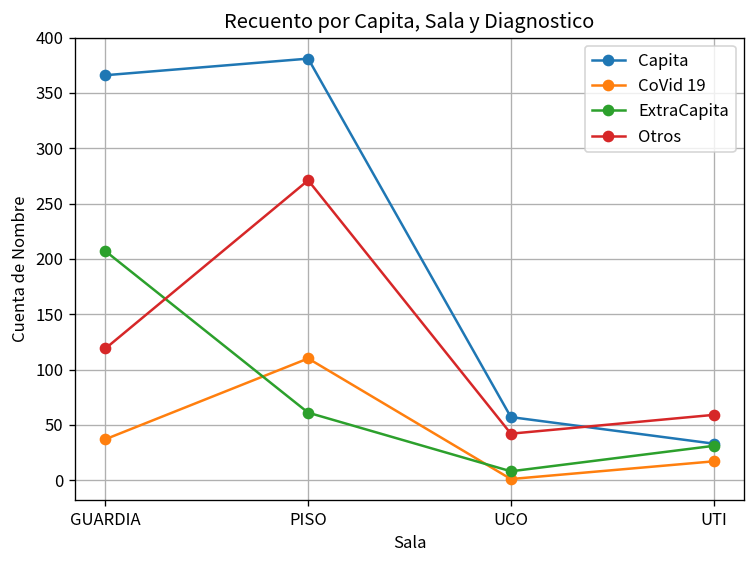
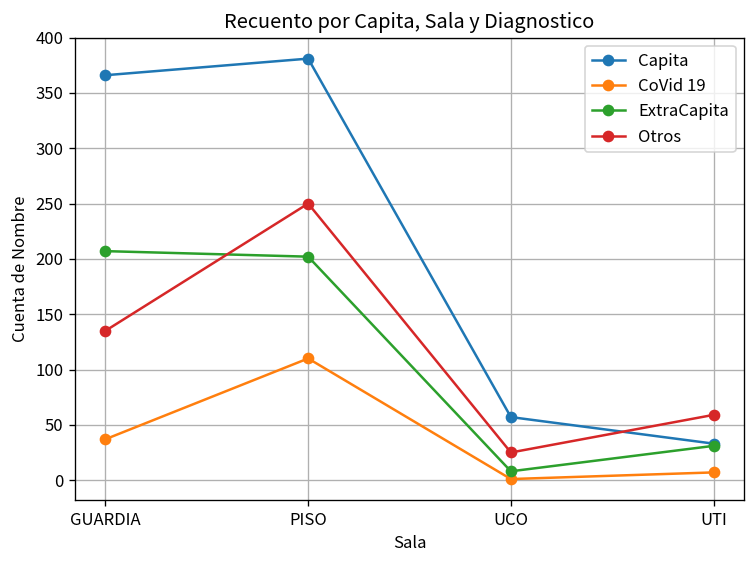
Otros, GUARDIA: 120 -> 140
ExtraCapita, PISO: 60 -> 200
Otros, PISO: 270 -> 250
Otros, UCO: 40 -> 30
CoVid 19, UTI: 20 -> 10
